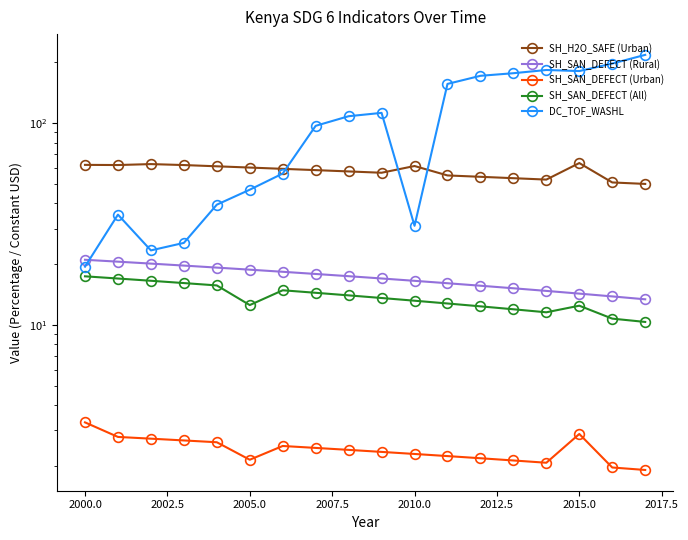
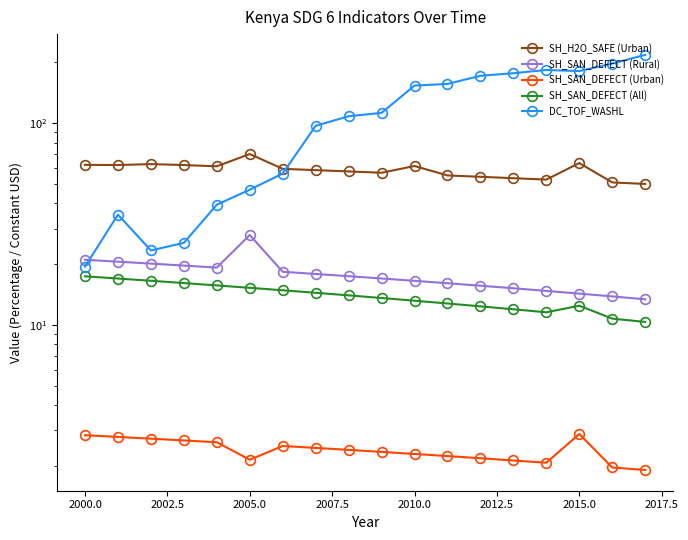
SH_SAN_DEFECT (Urban), 2000.0: 3.3 -> 2.8
SH_H2O_SAFE (Urban), 2005.0: 60 -> 70
SH_SAN_DEFECT (Rural), 2005.0: 19 -> 28
SH_SAN_DEFECT (All), 2005.0: 13 -> 15
DC_TOF_WASHL, 2010.0: 31 -> 150
